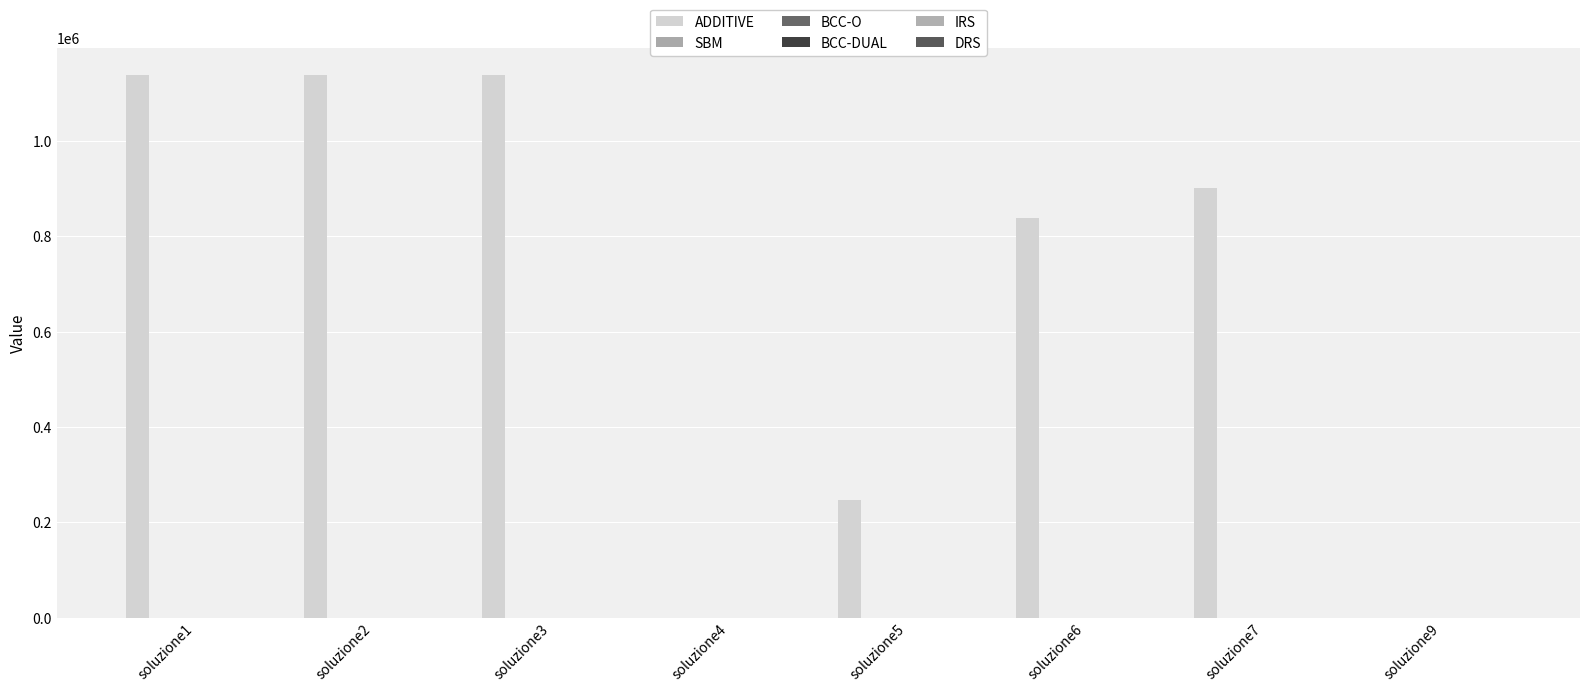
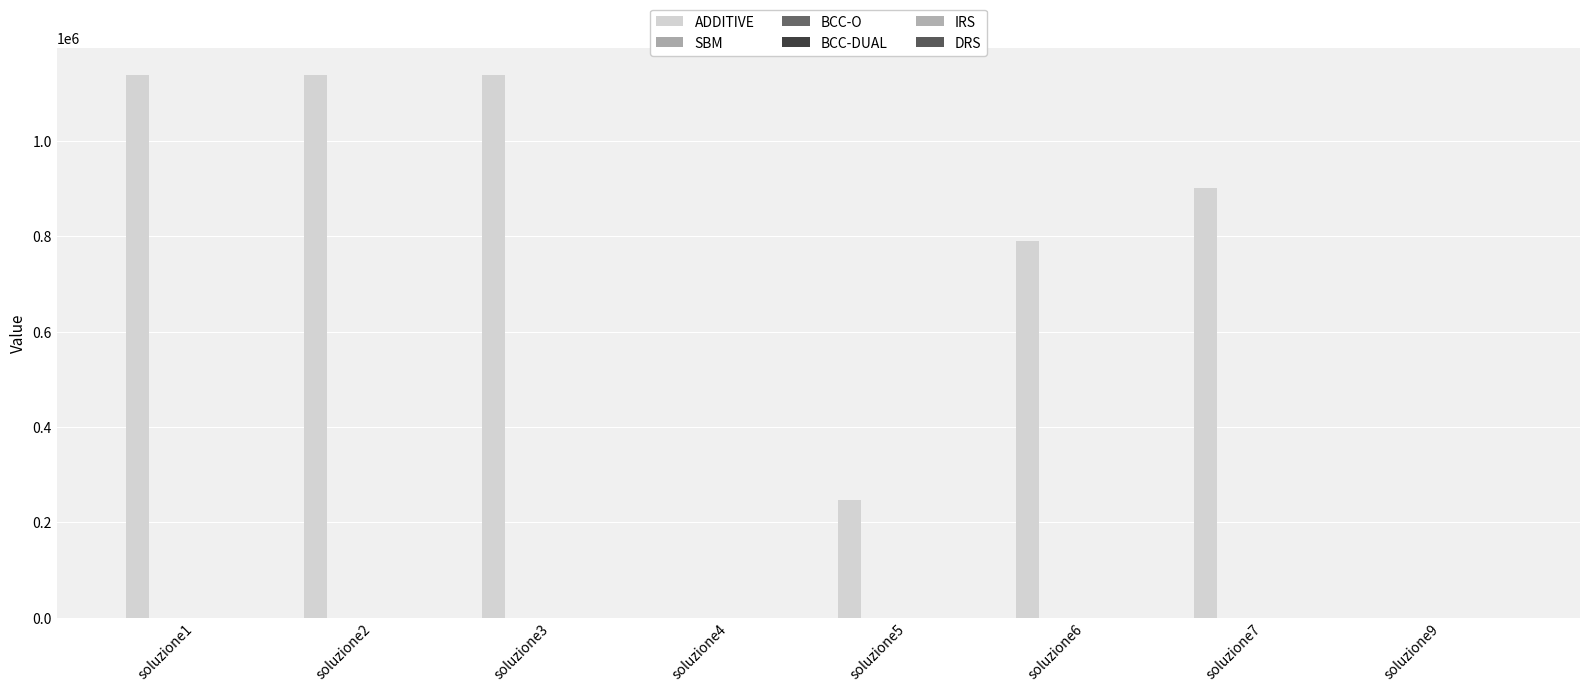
ADDITIVE, soluzione6: 840000 -> 790000
